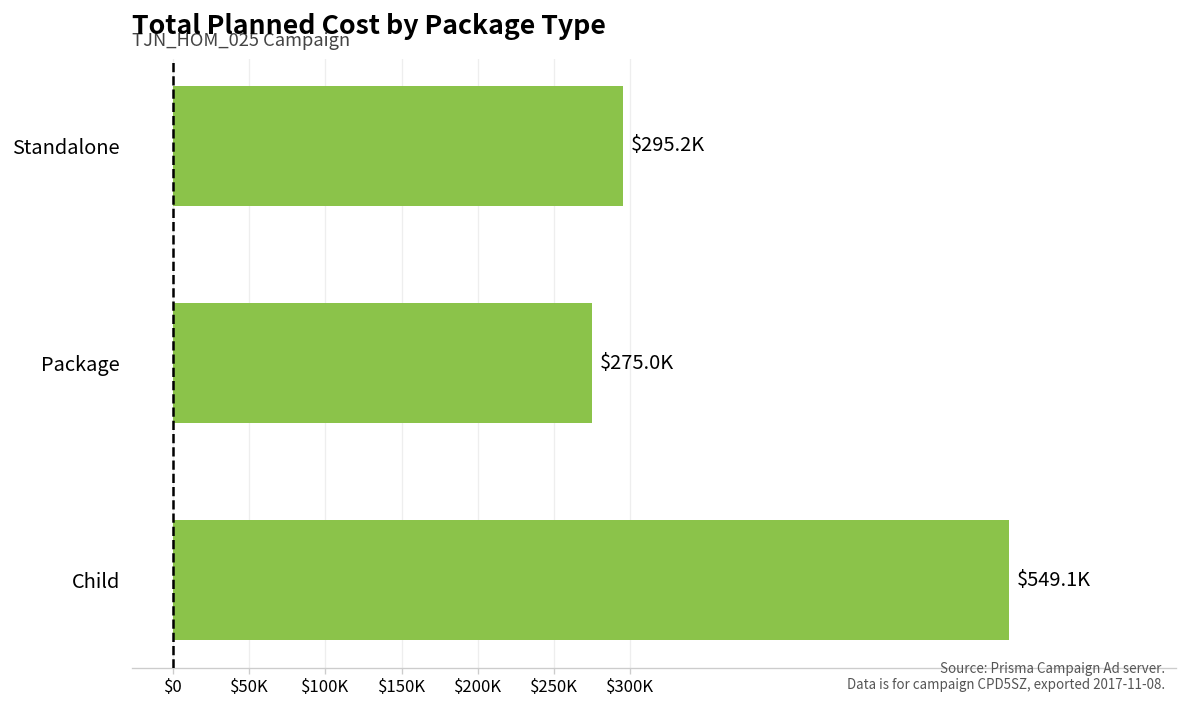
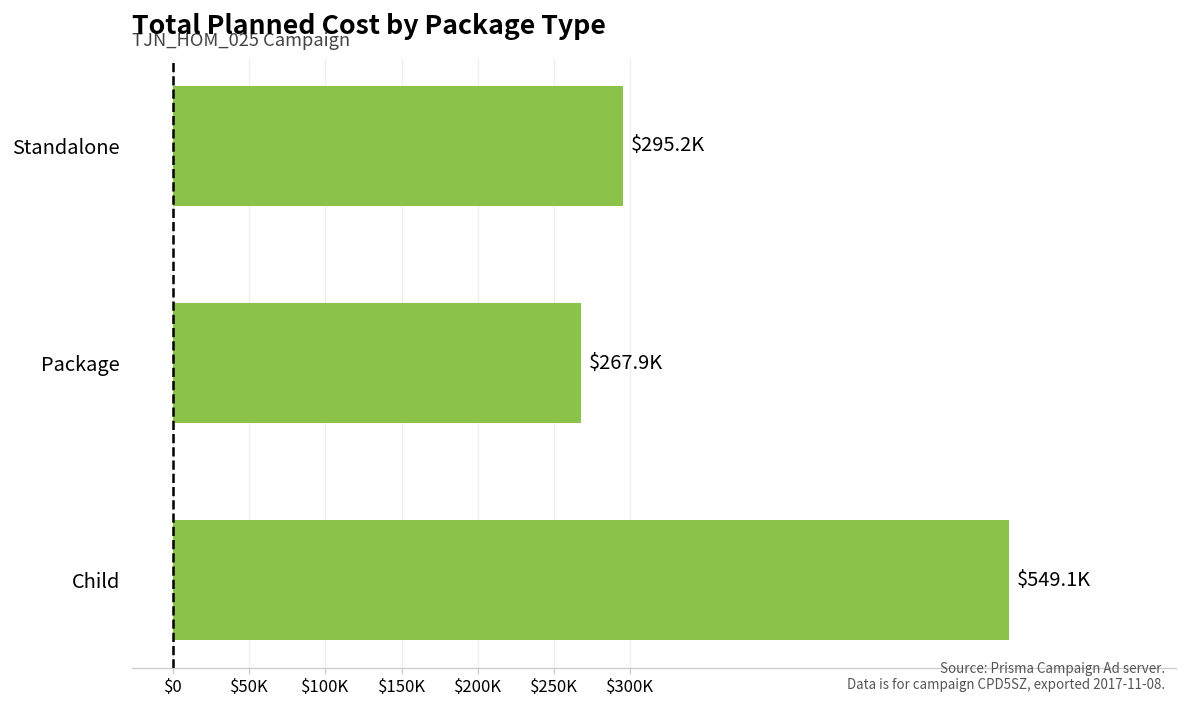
Package: $275.0K -> $267.9K
